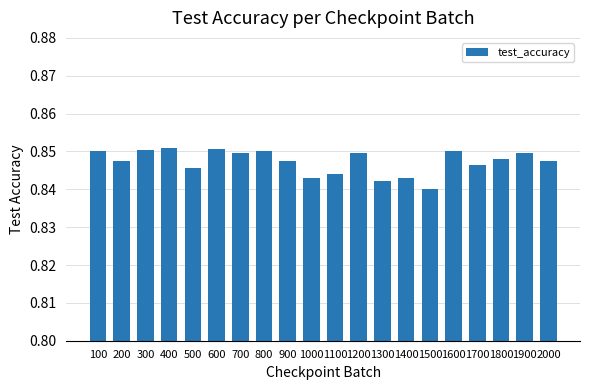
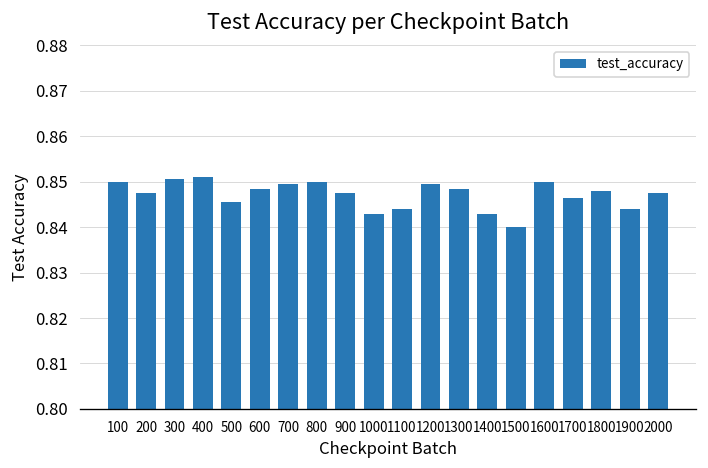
600: 0.851 -> 0.849
1300: 0.842 -> 0.849
1900: 0.850 -> 0.844
